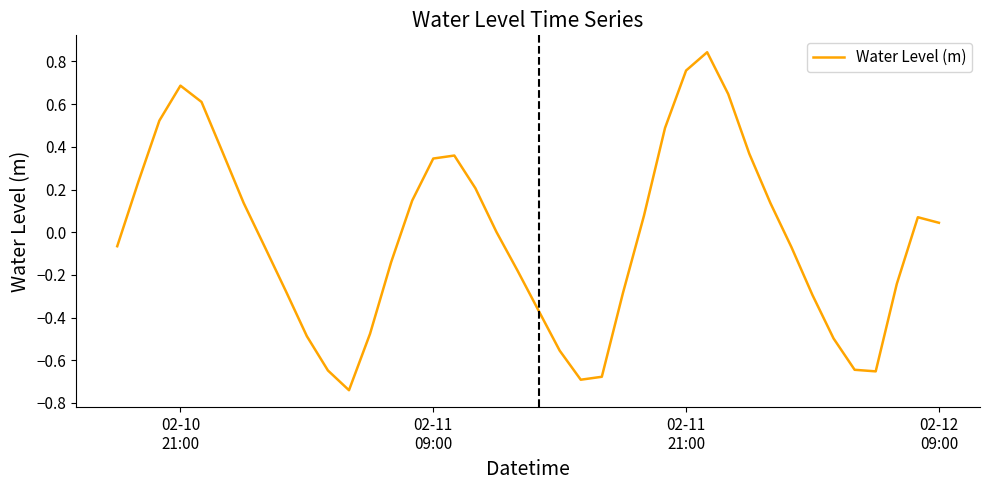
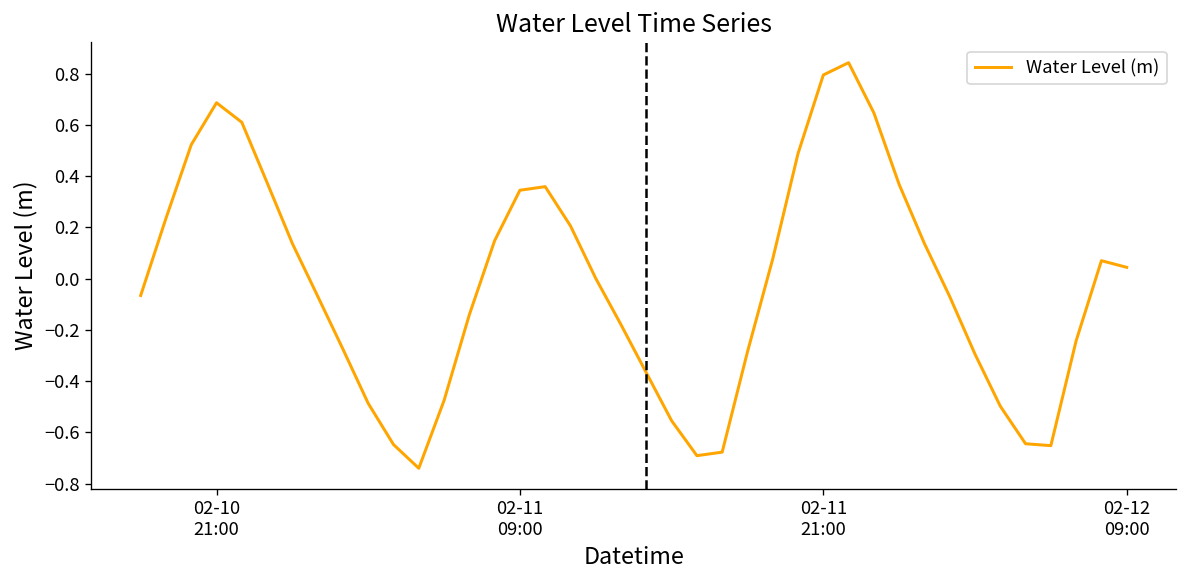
02-11 21:00: 0.76 -> 0.79
